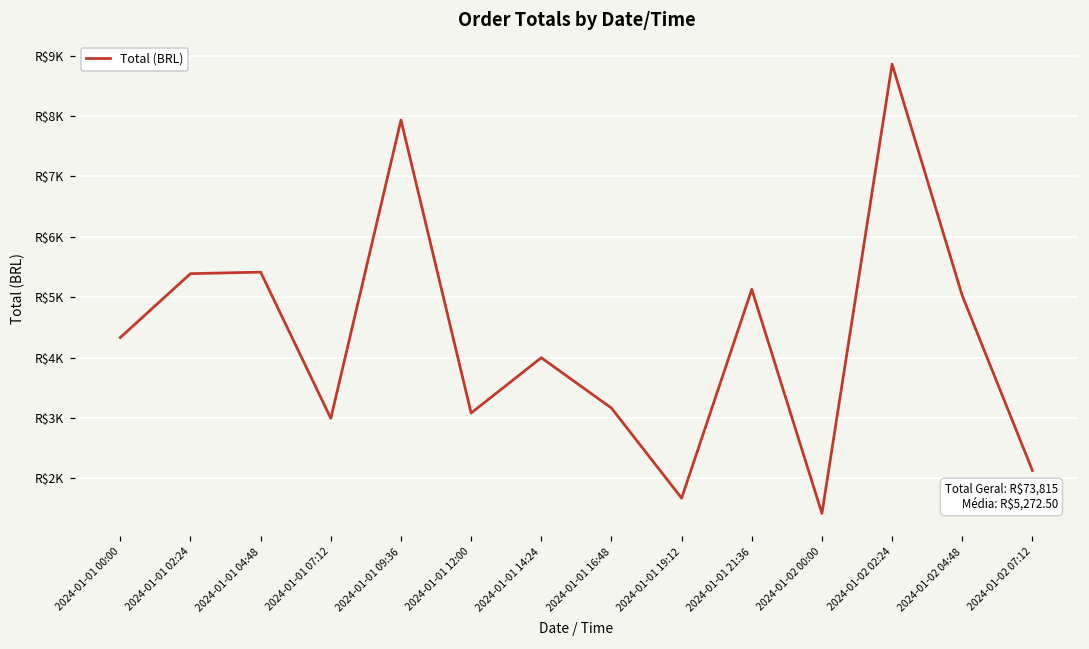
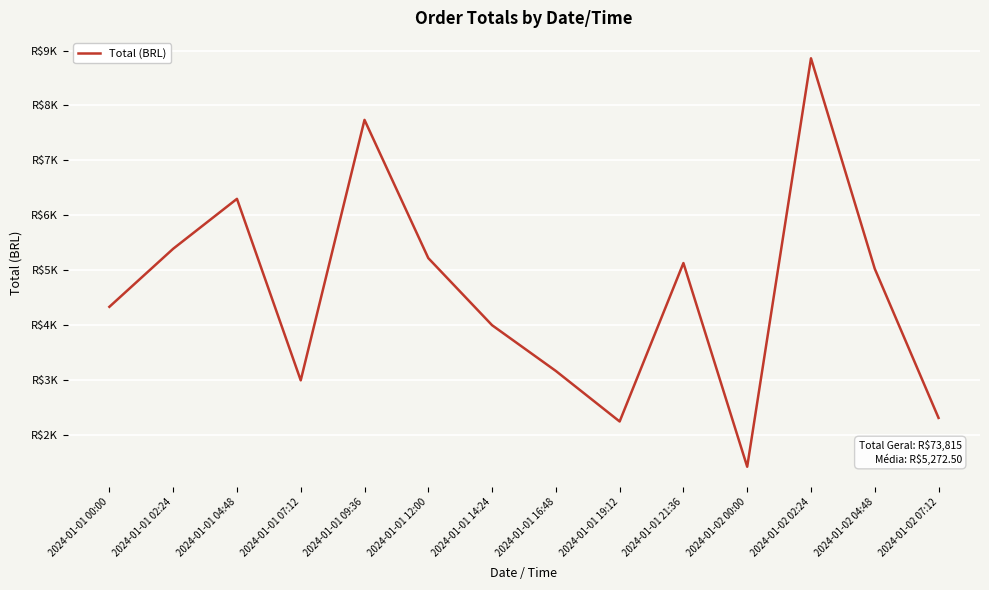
2024-01-01 04:48: R$5400 -> R$6300
2024-01-01 09:36: R$7900 -> R$7700
2024-01-01 12:00: R$3100 -> R$5200
2024-01-01 19:12: R$1700 -> R$2200
2024-01-02 07:12: R$2100 -> R$2300
